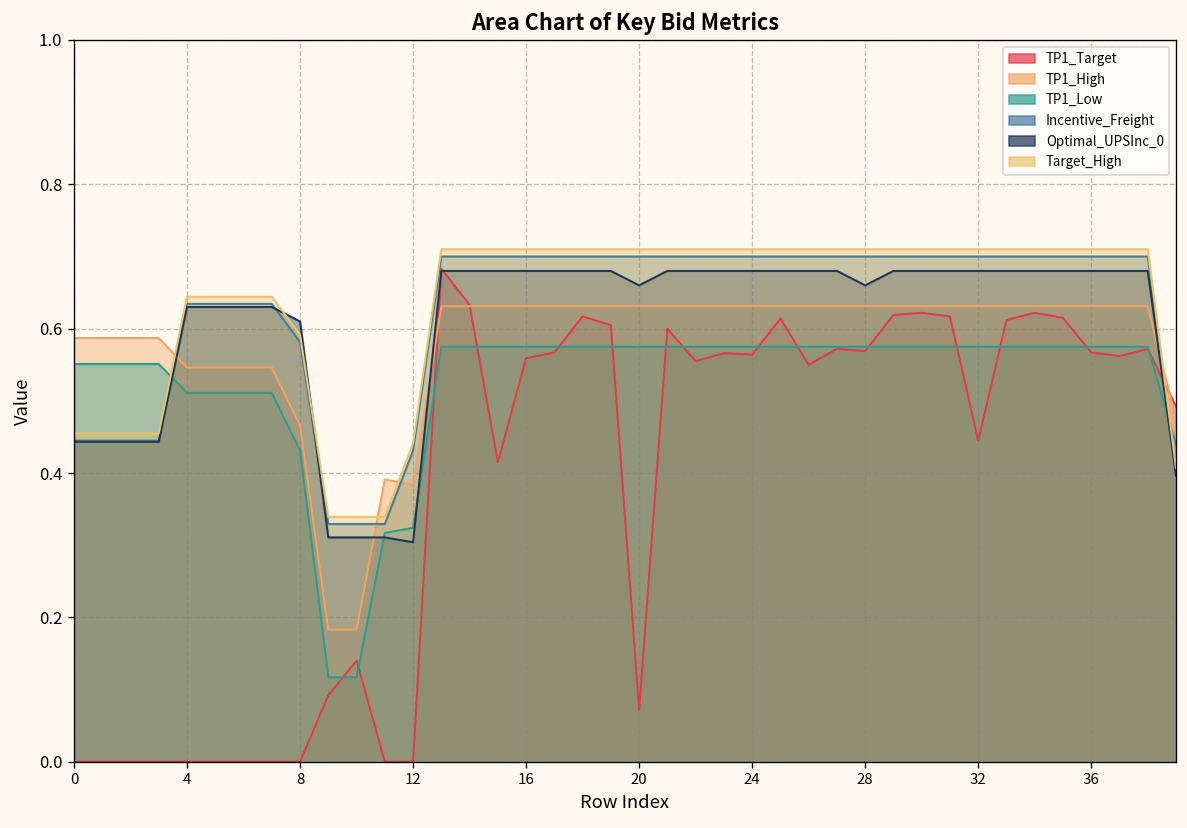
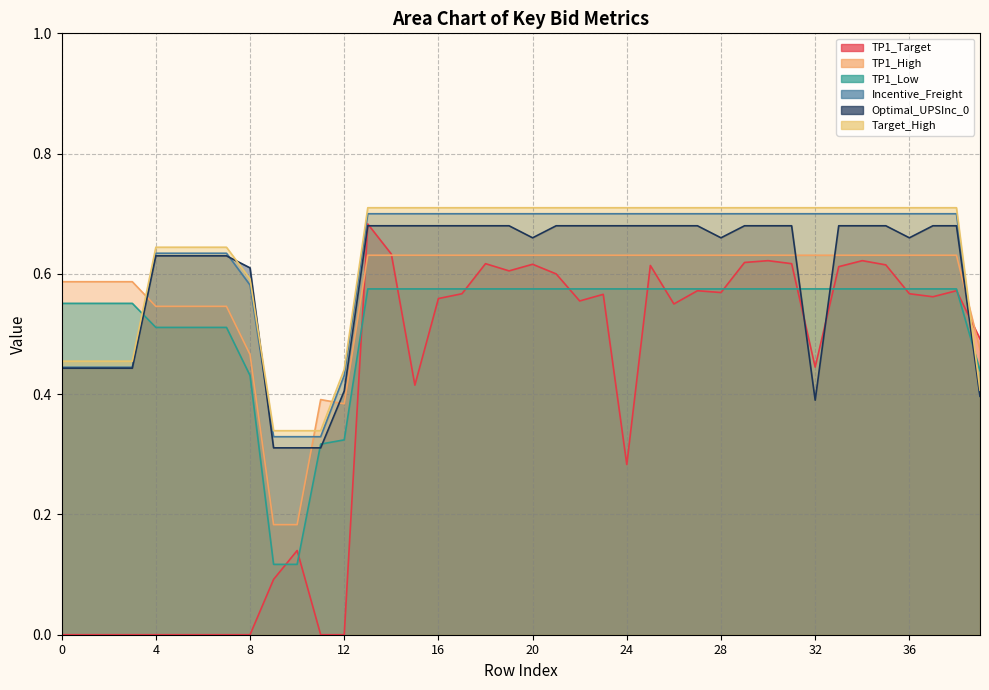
Optimal_UPSInc_0, 12: 0.30 -> 0.41
TP1_Target, 20: 0.07 -> 0.62
TP1_Target, 24: 0.56 -> 0.28
Optimal_UPSInc_0, 32: 0.68 -> 0.39
Optimal_UPSInc_0, 36: 0.68 -> 0.66
